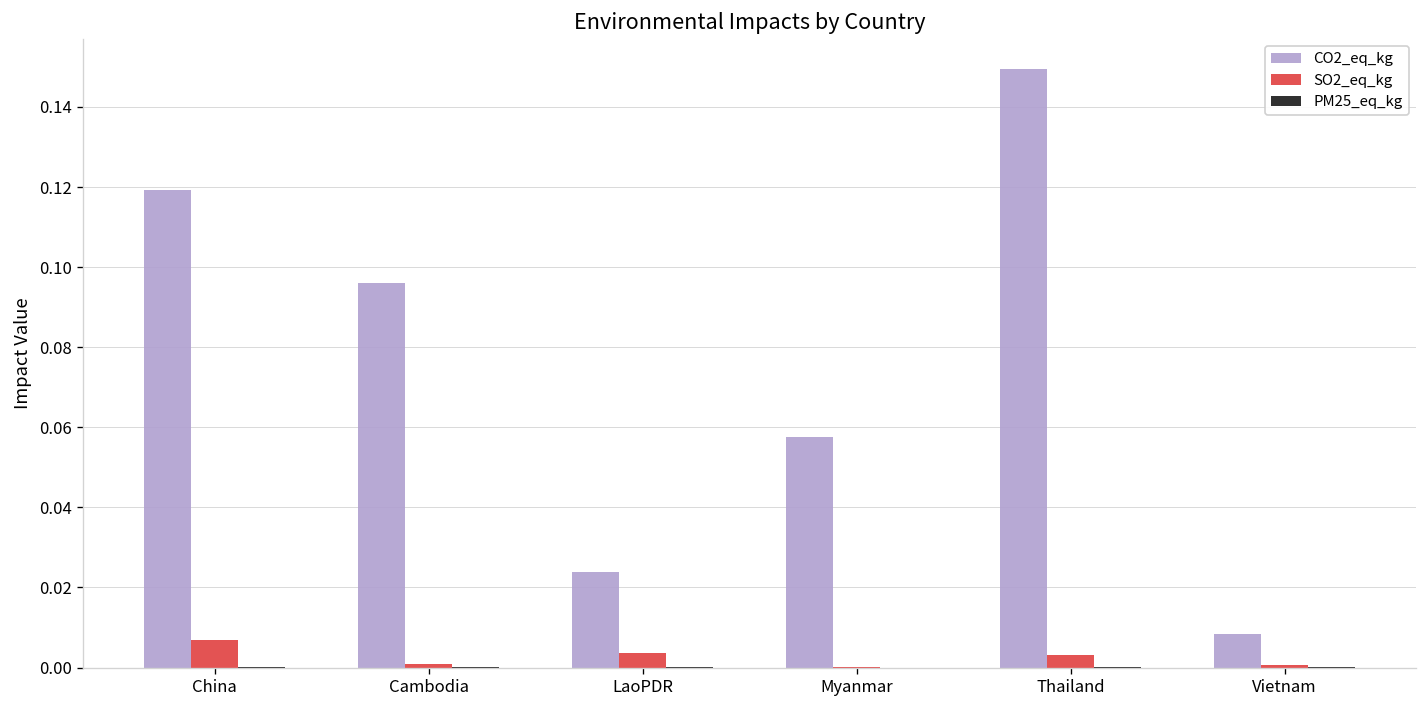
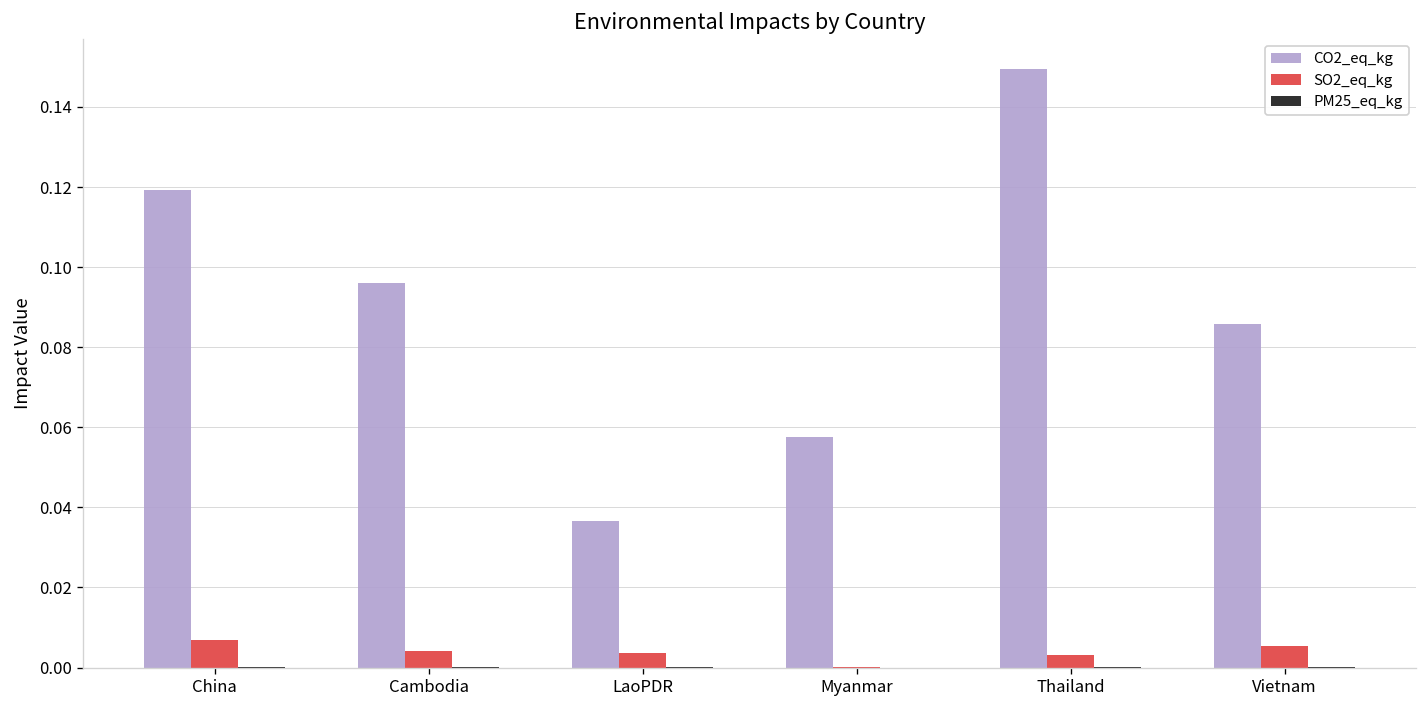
SO2_eq_kg, Cambodia: 0.001 -> 0.004
CO2_eq_kg, LaoPDR: 0.024 -> 0.037
CO2_eq_kg, Vietnam: 0.008 -> 0.086
SO2_eq_kg, Vietnam: 0.001 -> 0.005
